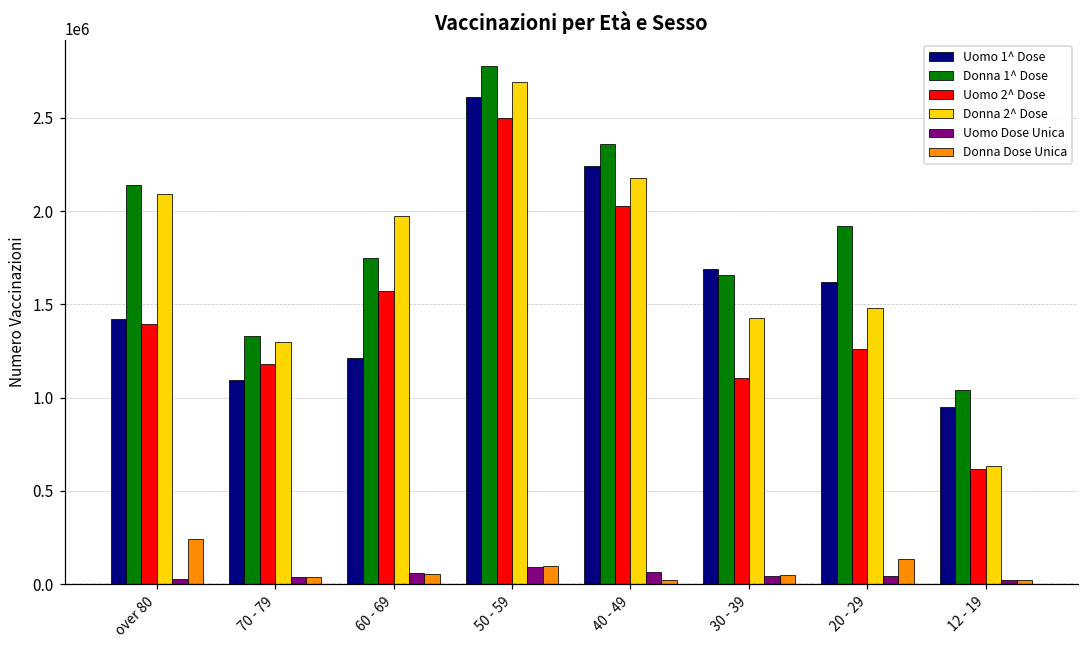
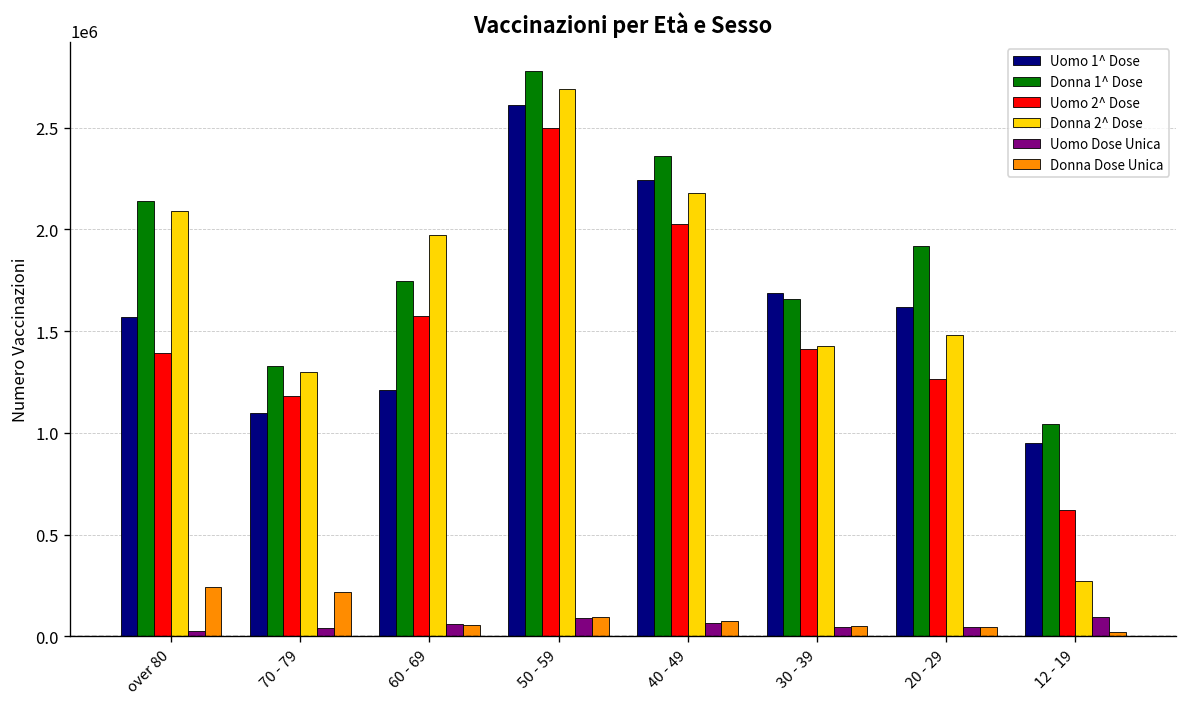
Uomo 1^ Dose, over 80: 1420000 -> 1570000
Donna Dose Unica, 70 - 79: 40000 -> 220000
Donna Dose Unica, 40 - 49: 20000 -> 70000
Uomo 2^ Dose, 30 - 39: 1100000 -> 1410000
Donna Dose Unica, 20 - 29: 130000 -> 50000
Donna 2^ Dose, 12 - 19: 630000 -> 270000
Uomo Dose Unica, 12 - 19: 20000 -> 90000
